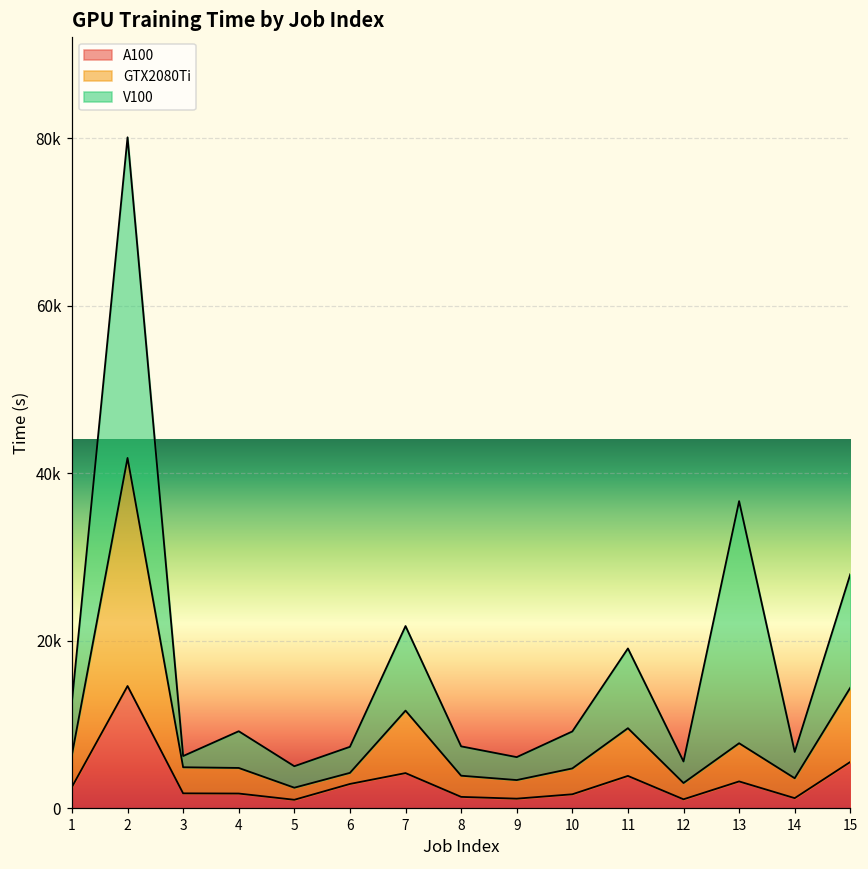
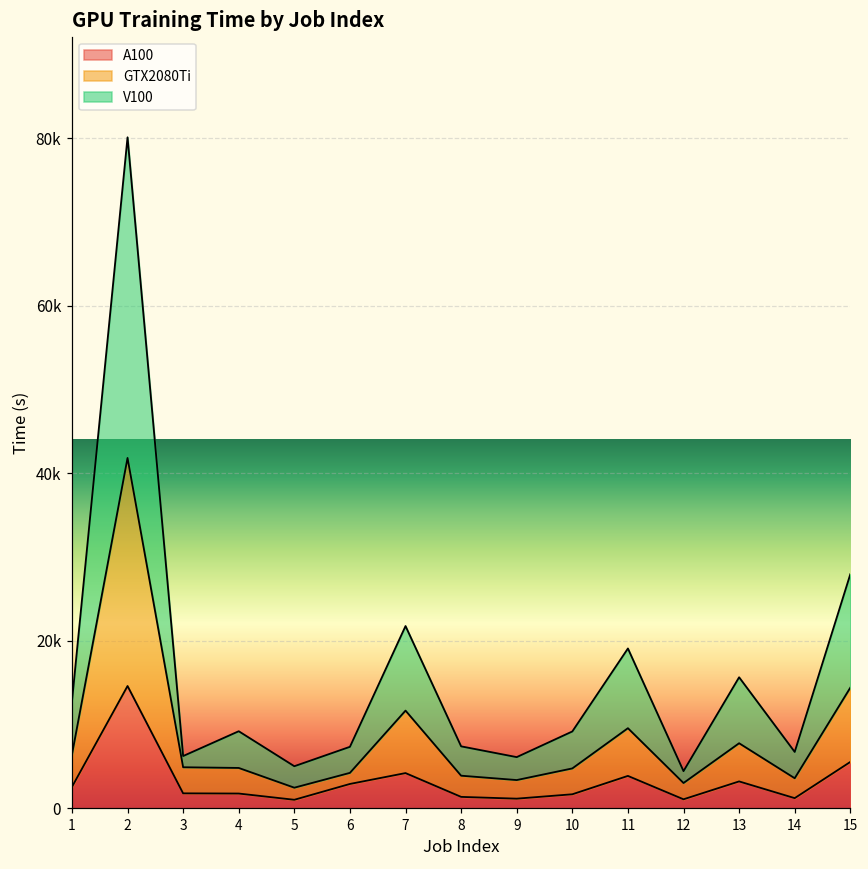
V100, 12: 3000 -> 1000
V100, 13: 29000 -> 8000
